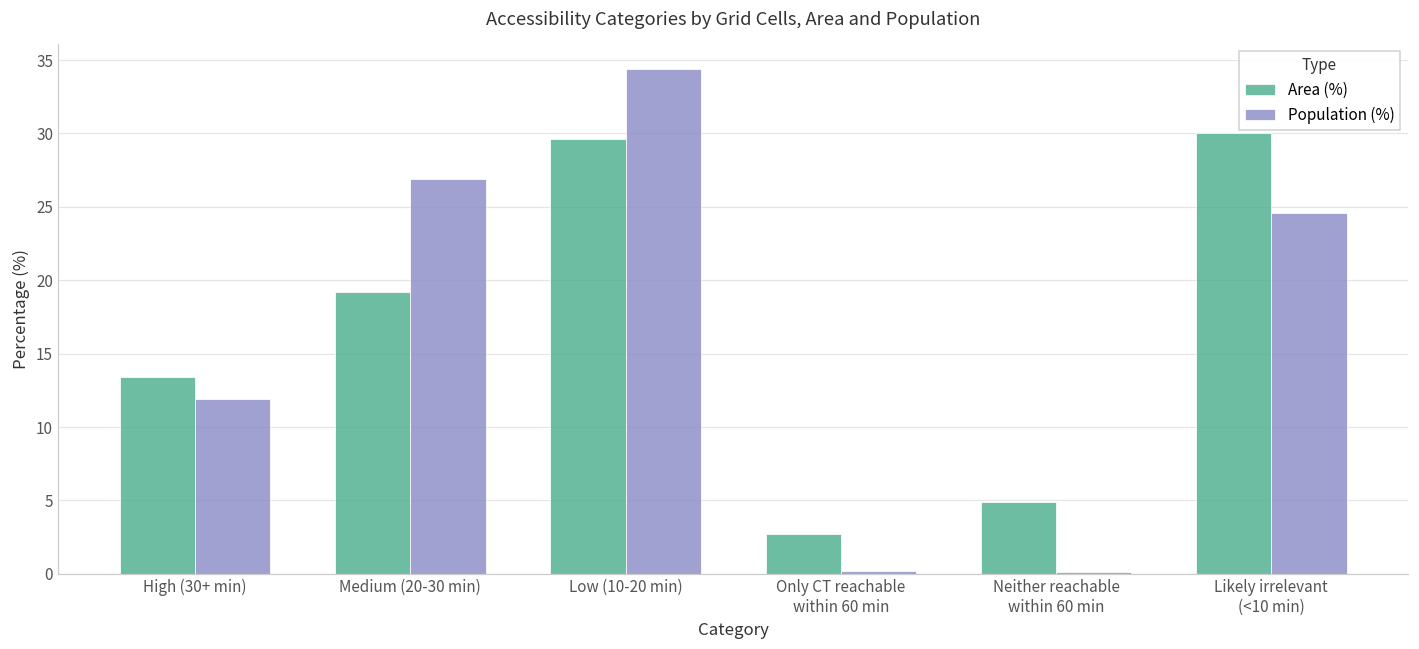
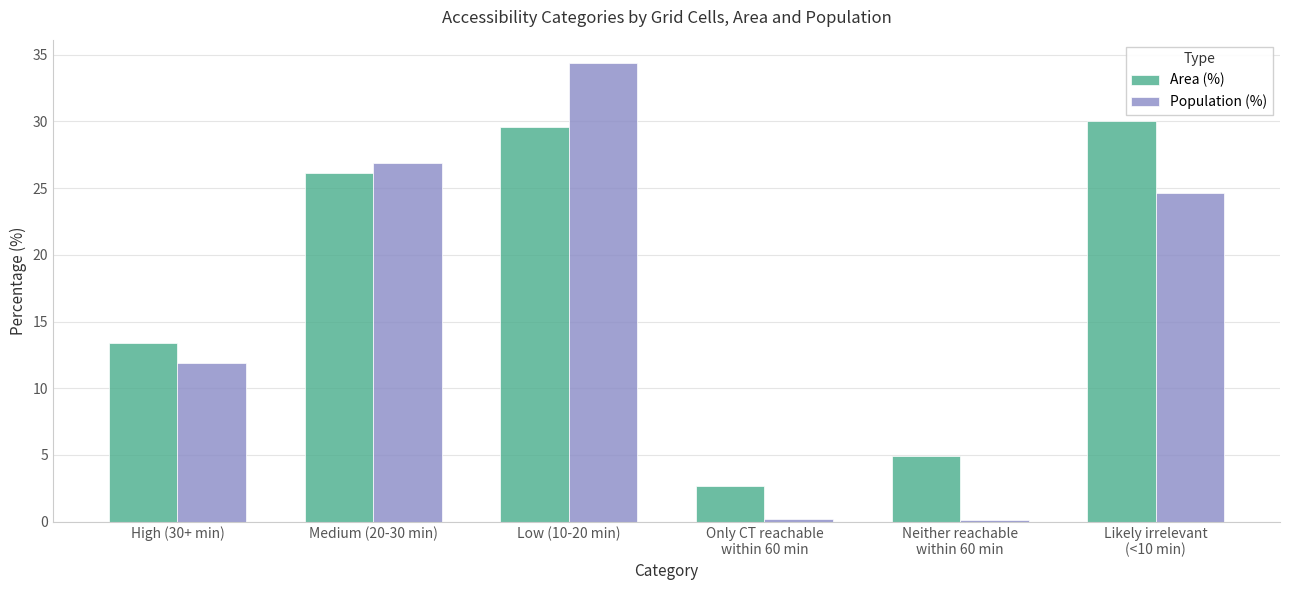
Area (%), Medium (20-30 min): 19.2 -> 26.1
